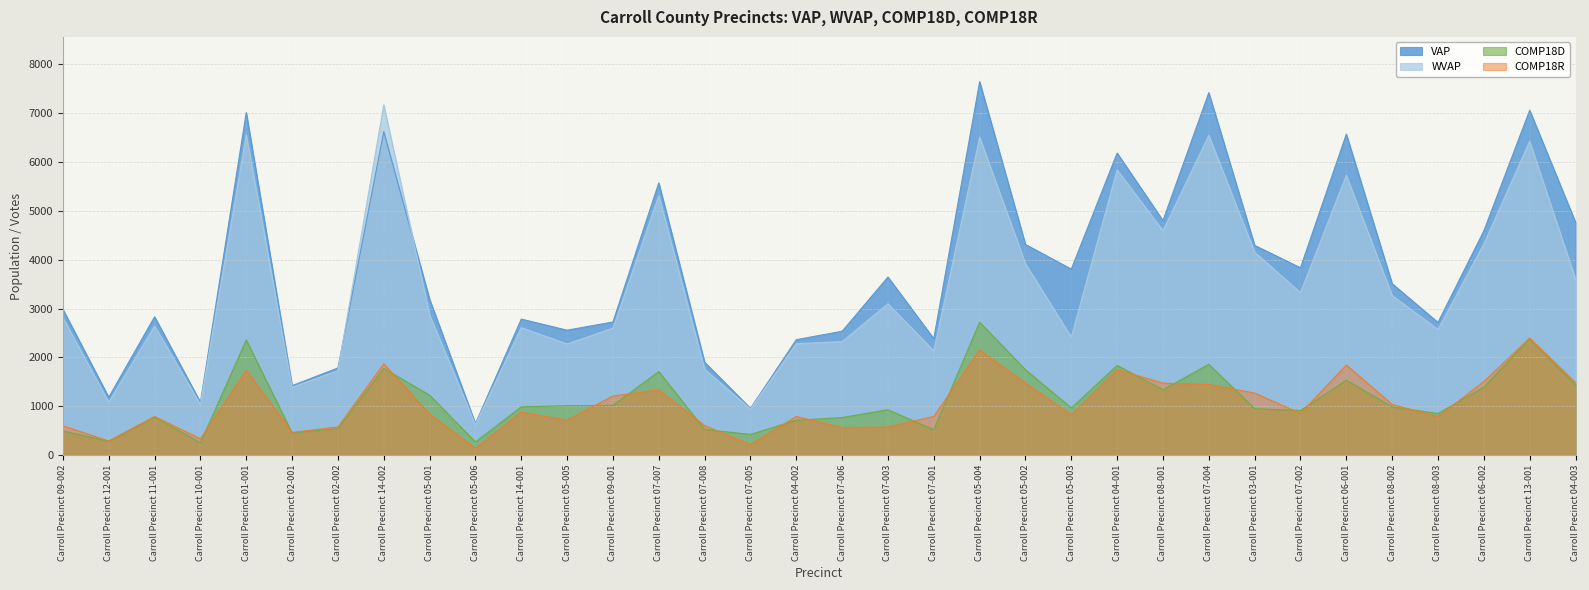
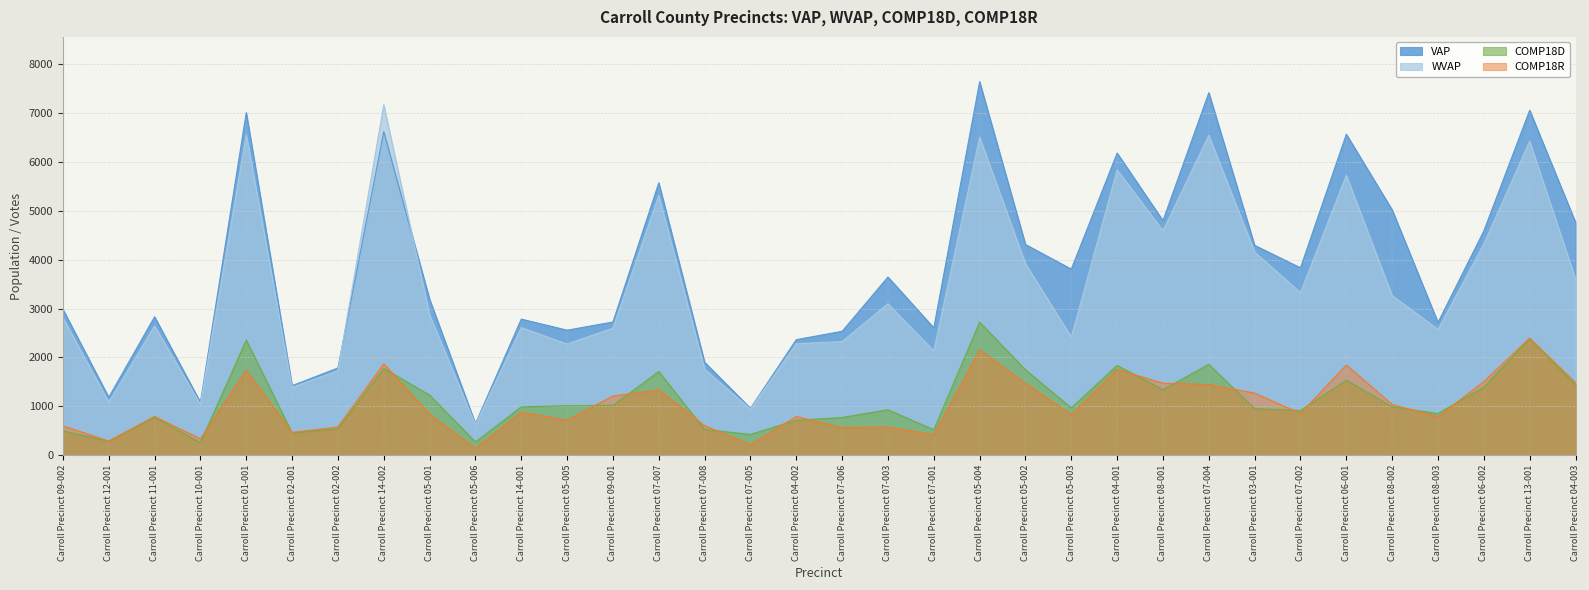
VAP, Carroll Precinct 07-001: 2400 -> 2600
COMP18R, Carroll Precinct 07-001: 800 -> 400
VAP, Carroll Precinct 08-002: 3500 -> 5000
